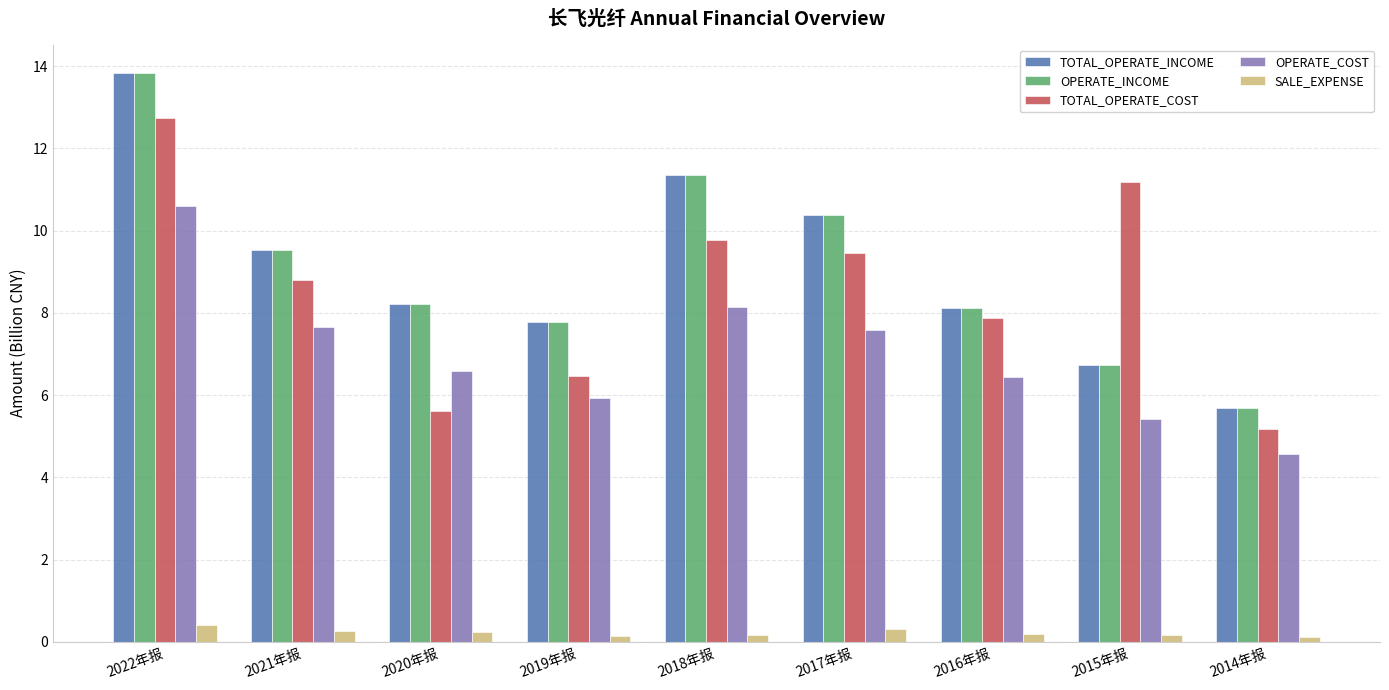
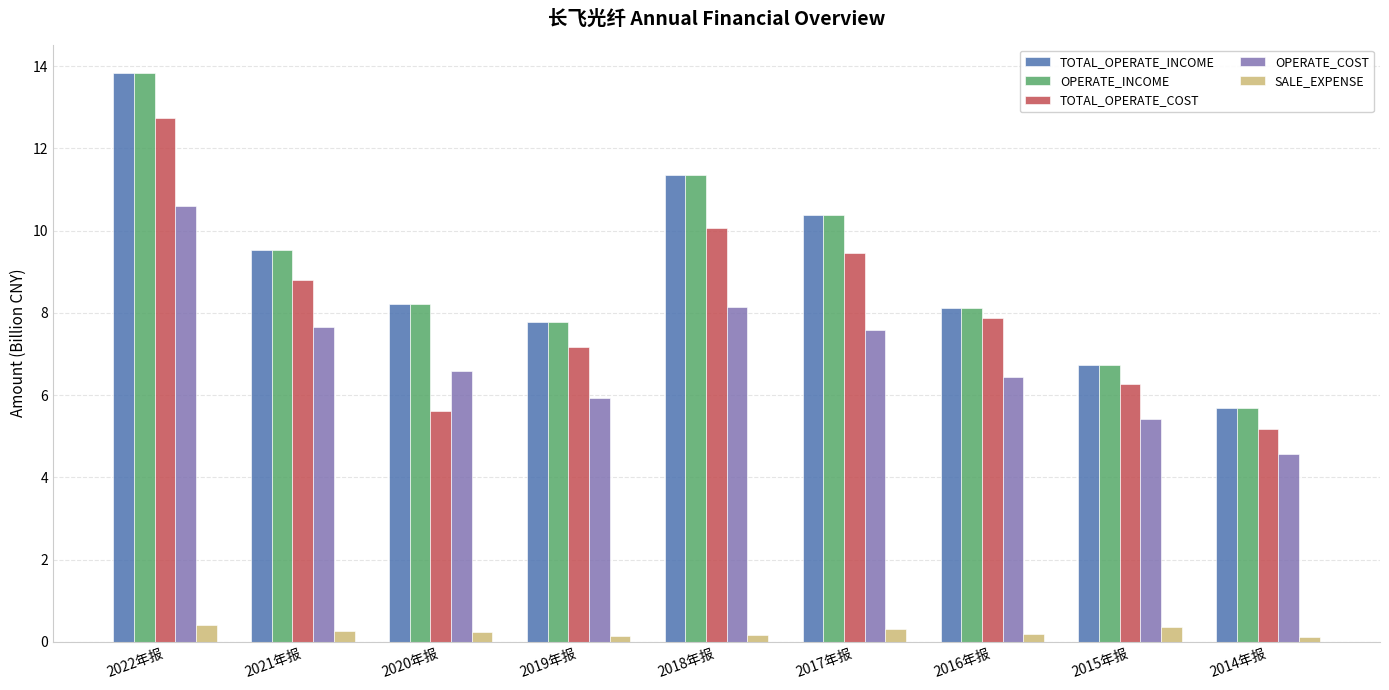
TOTAL_OPERATE_COST, 2019年报: 6.5 -> 7.2
TOTAL_OPERATE_COST, 2018年报: 9.8 -> 10.1
TOTAL_OPERATE_COST, 2015年报: 11.2 -> 6.3
SALE_EXPENSE, 2015年报: 0.2 -> 0.4
